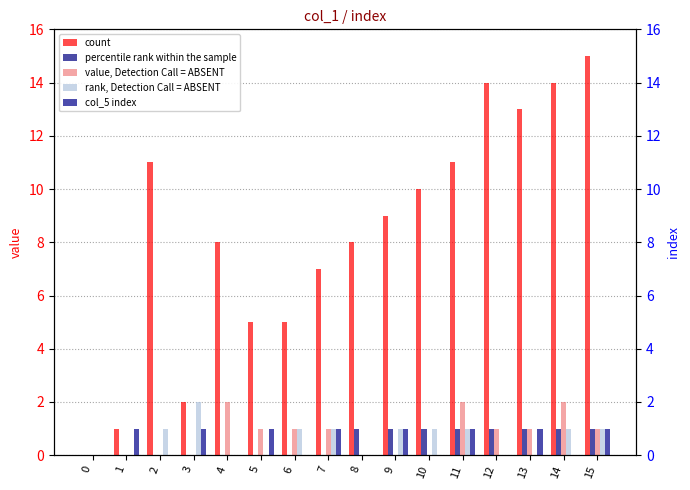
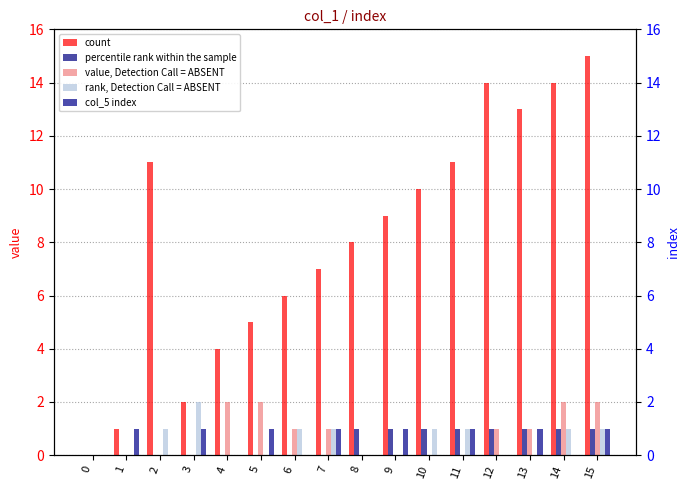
count, 4: 8 -> 4
value, Detection Call = ABSENT, 5: 1 -> 2
count, 6: 5 -> 6
rank, Detection Call = ABSENT, 9: 1 -> 0
value, Detection Call = ABSENT, 11: 2 -> 0
value, Detection Call = ABSENT, 15: 1 -> 2
